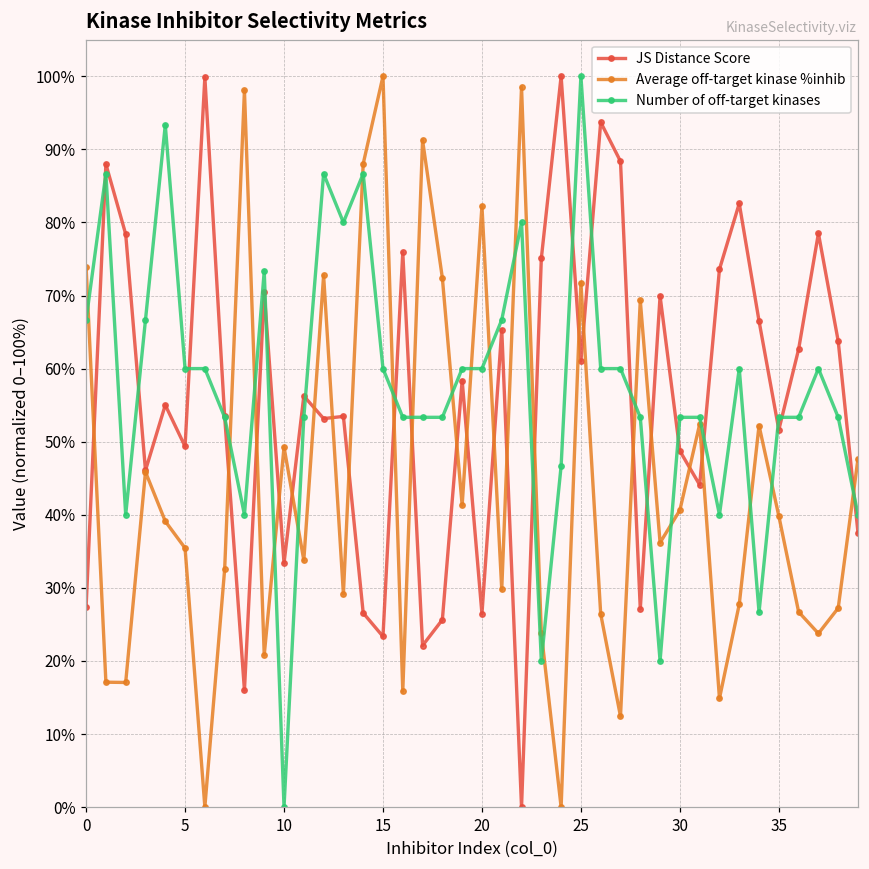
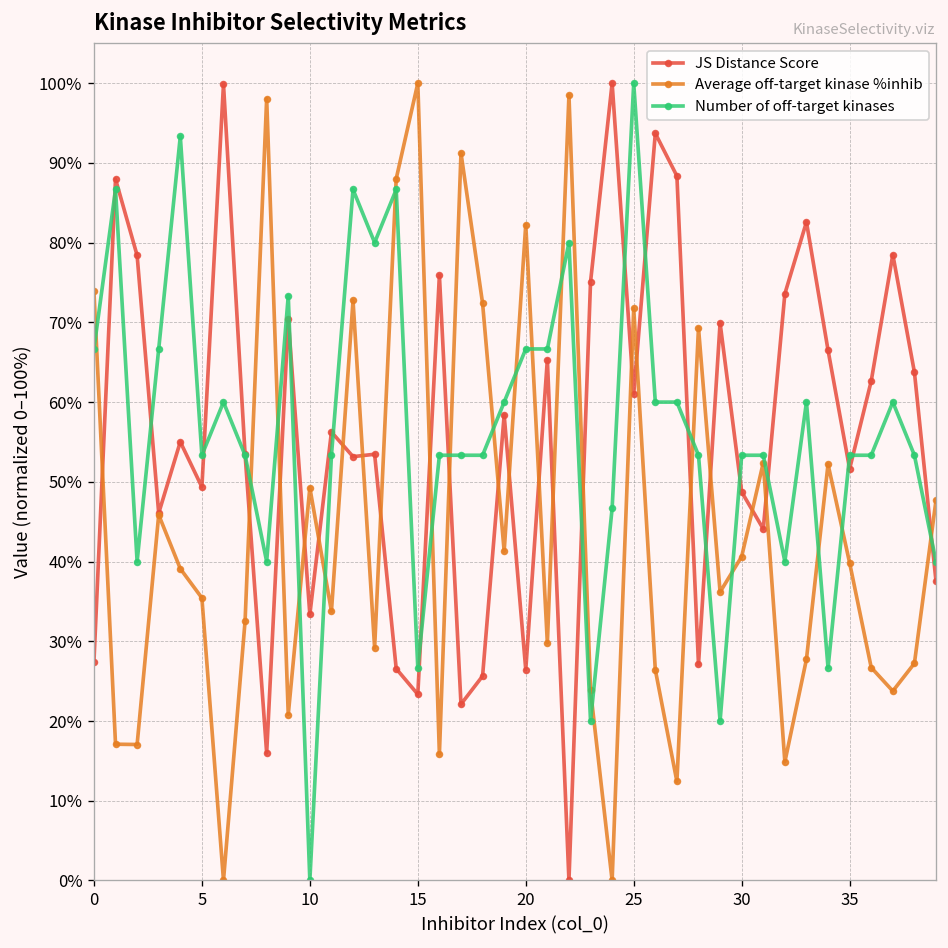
Number of off-target kinases, 5: 60% -> 53%
Number of off-target kinases, 15: 60% -> 27%
Number of off-target kinases, 20: 60% -> 67%
